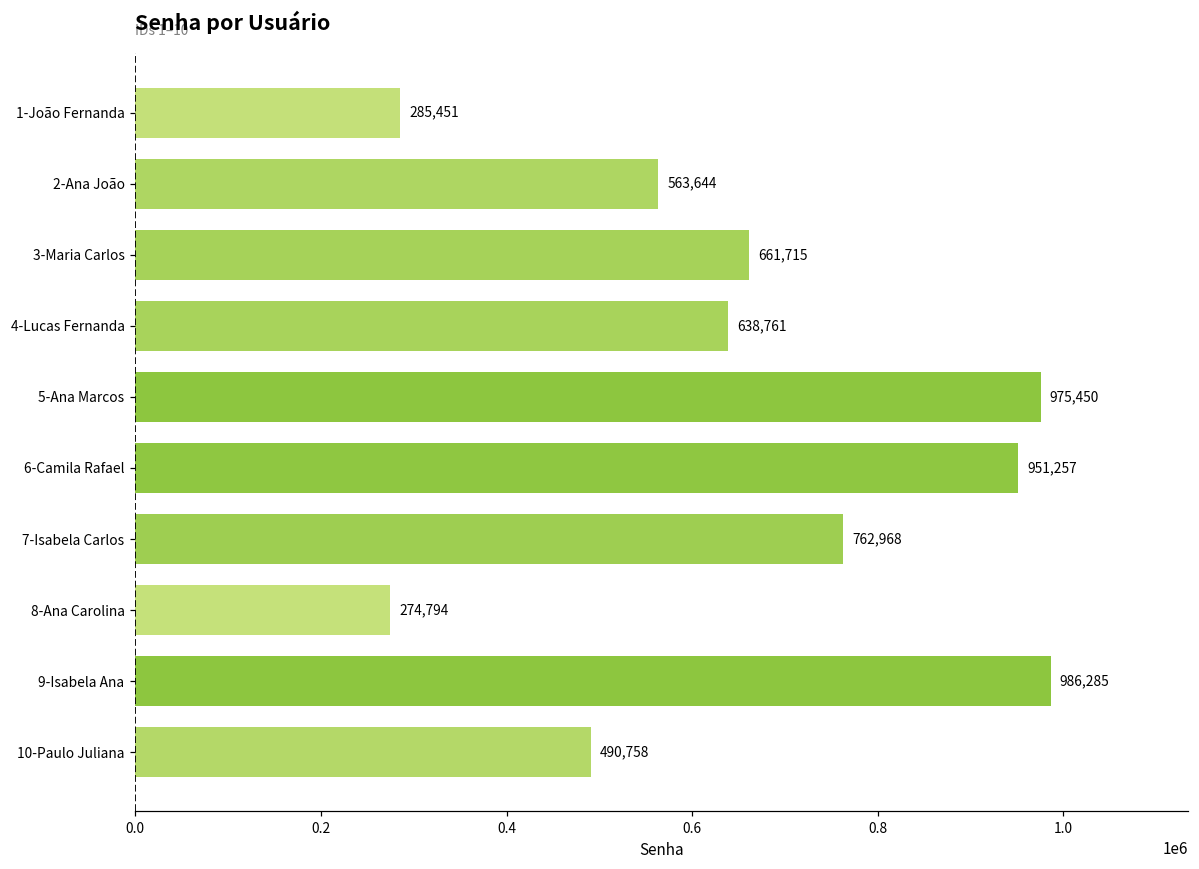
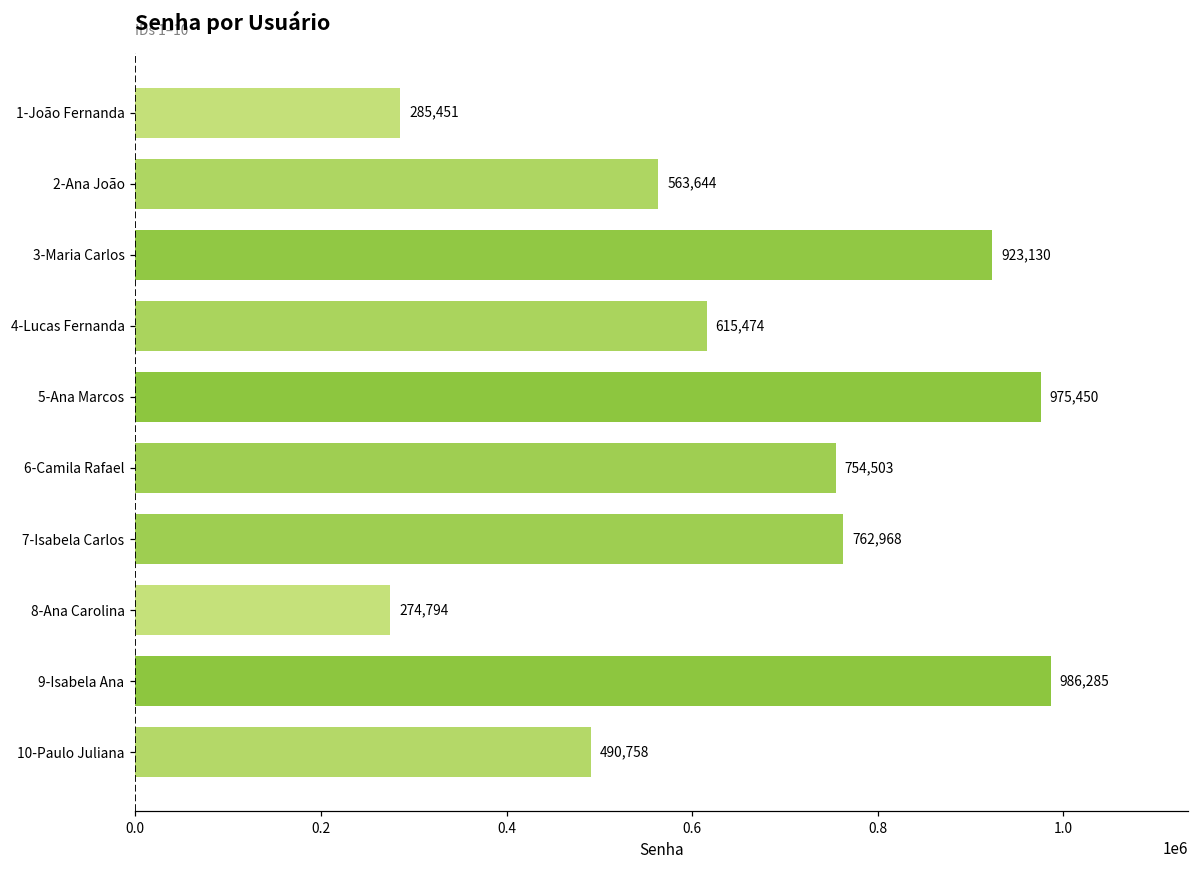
3-Maria Carlos: 661,715 -> 923,130
4-Lucas Fernanda: 638,761 -> 615,474
6-Camila Rafael: 951,257 -> 754,503
